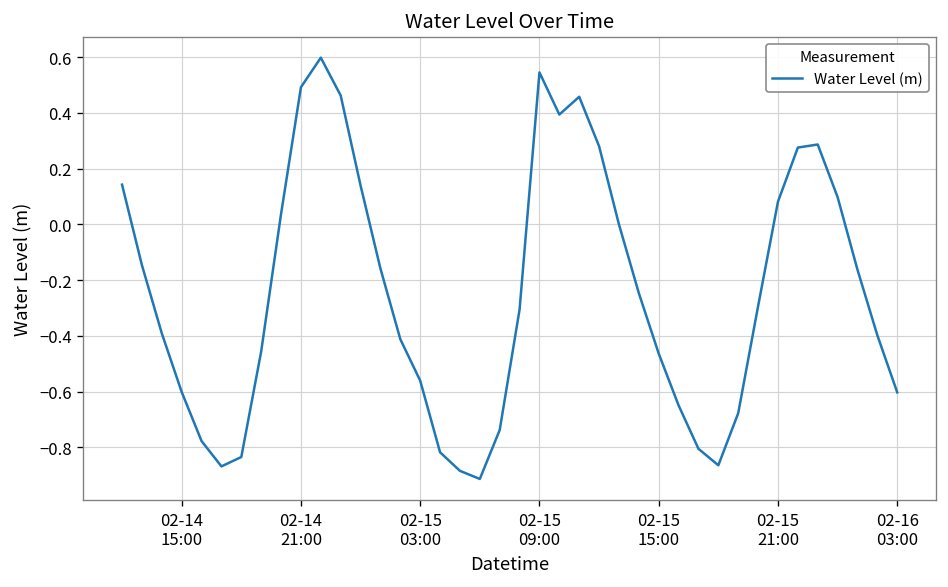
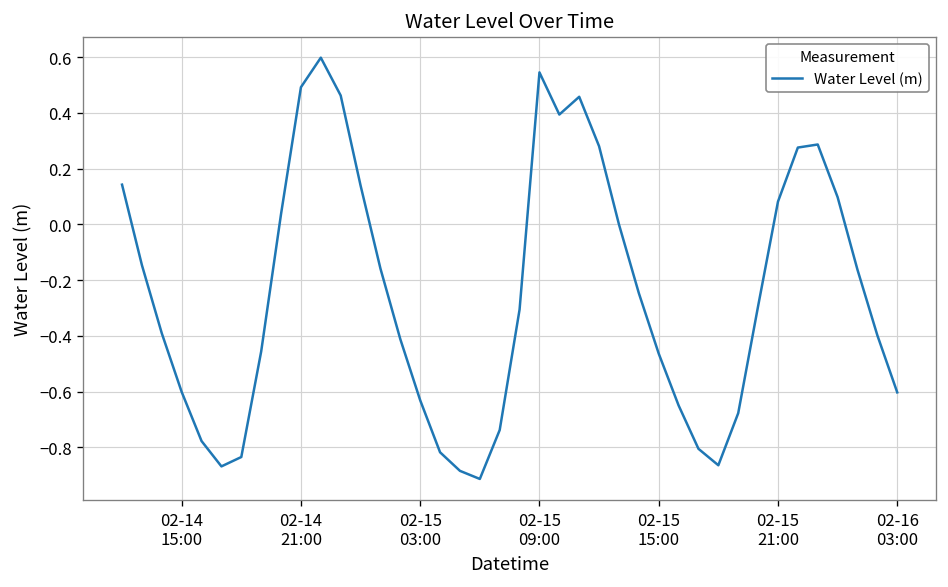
02-15 03:00: -0.56 -> -0.63
